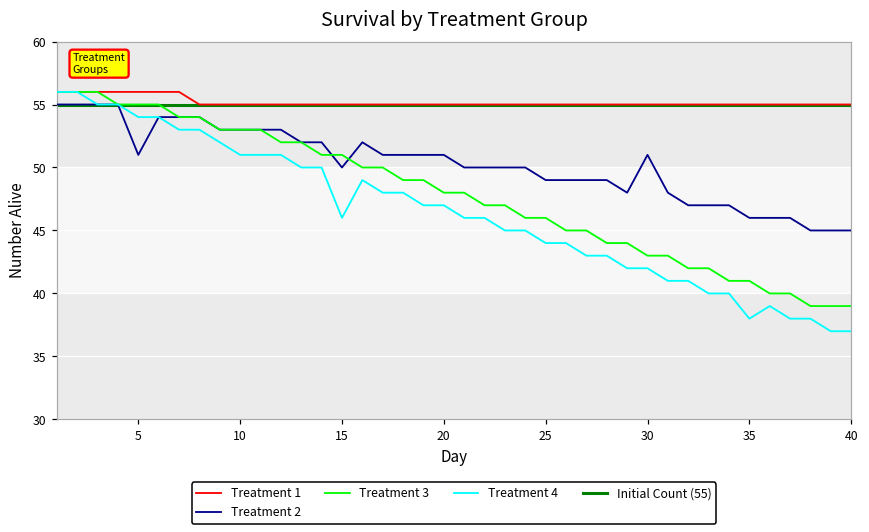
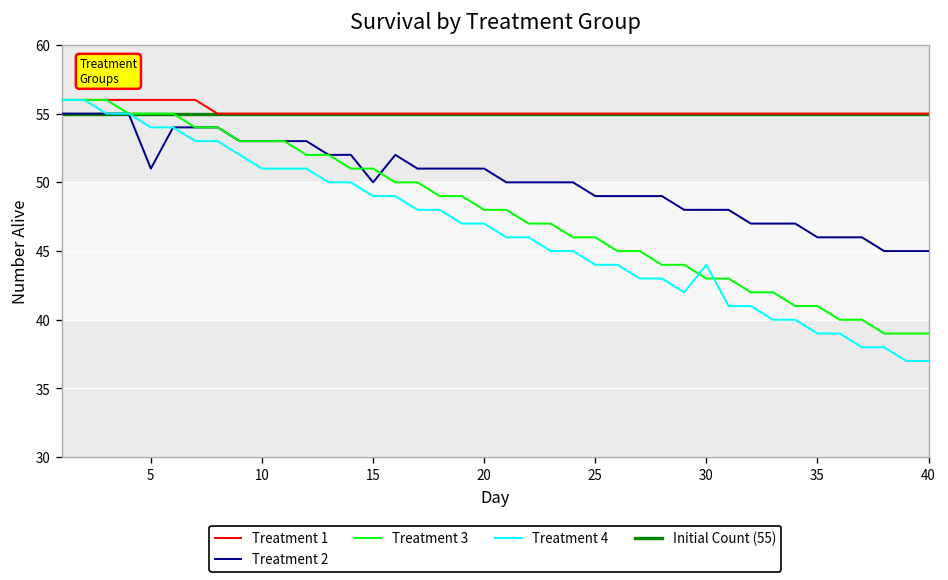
Treatment 4, 15: 46 -> 49
Treatment 2, 30: 51 -> 48
Treatment 4, 30: 42 -> 44
Treatment 4, 35: 38 -> 39
